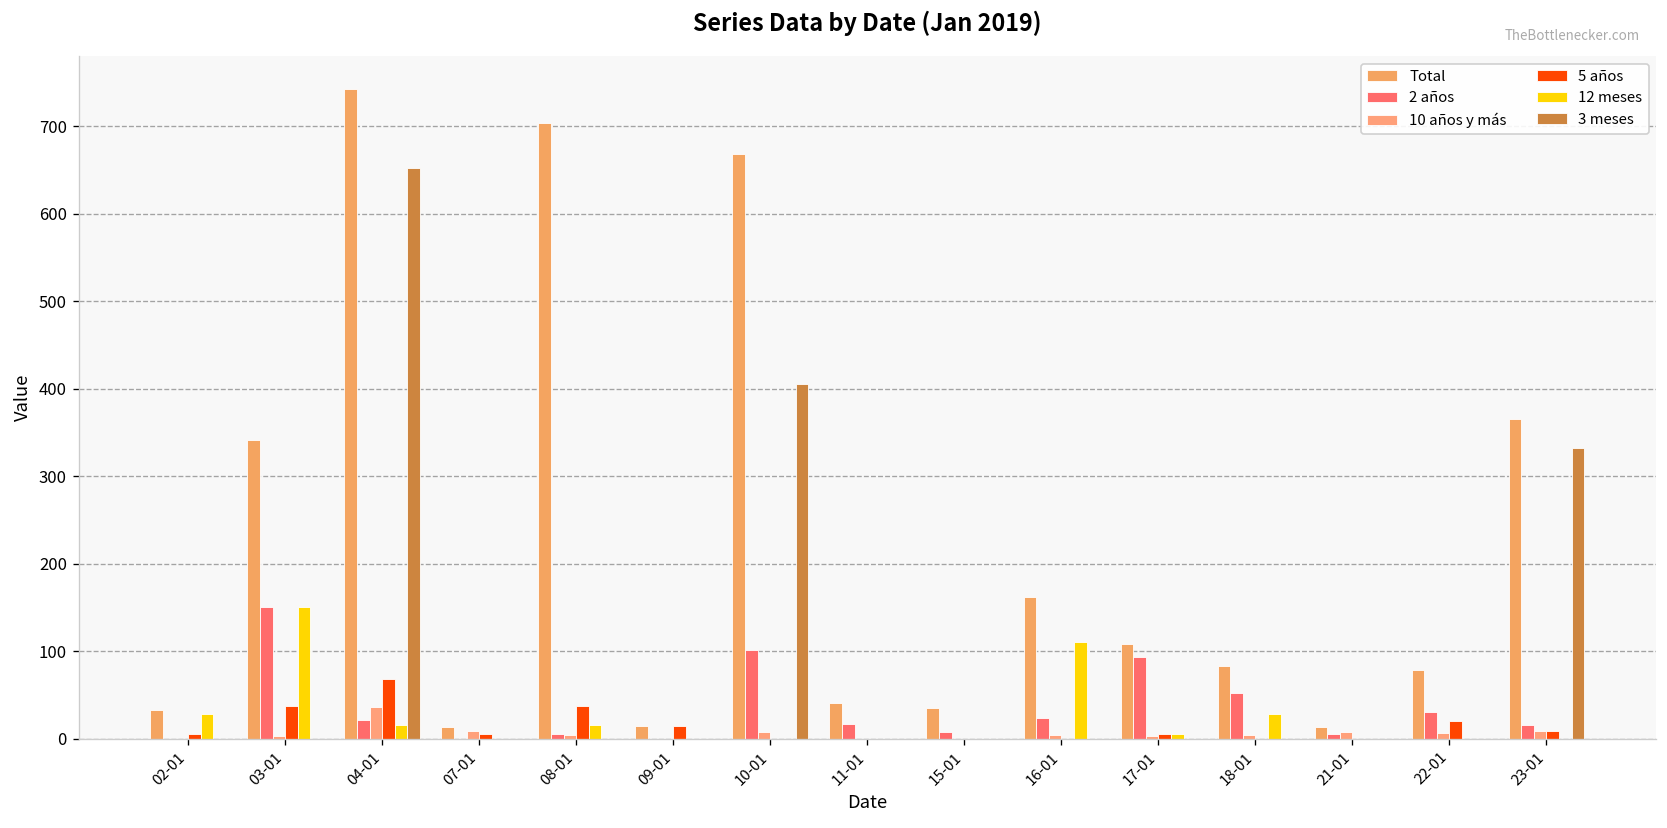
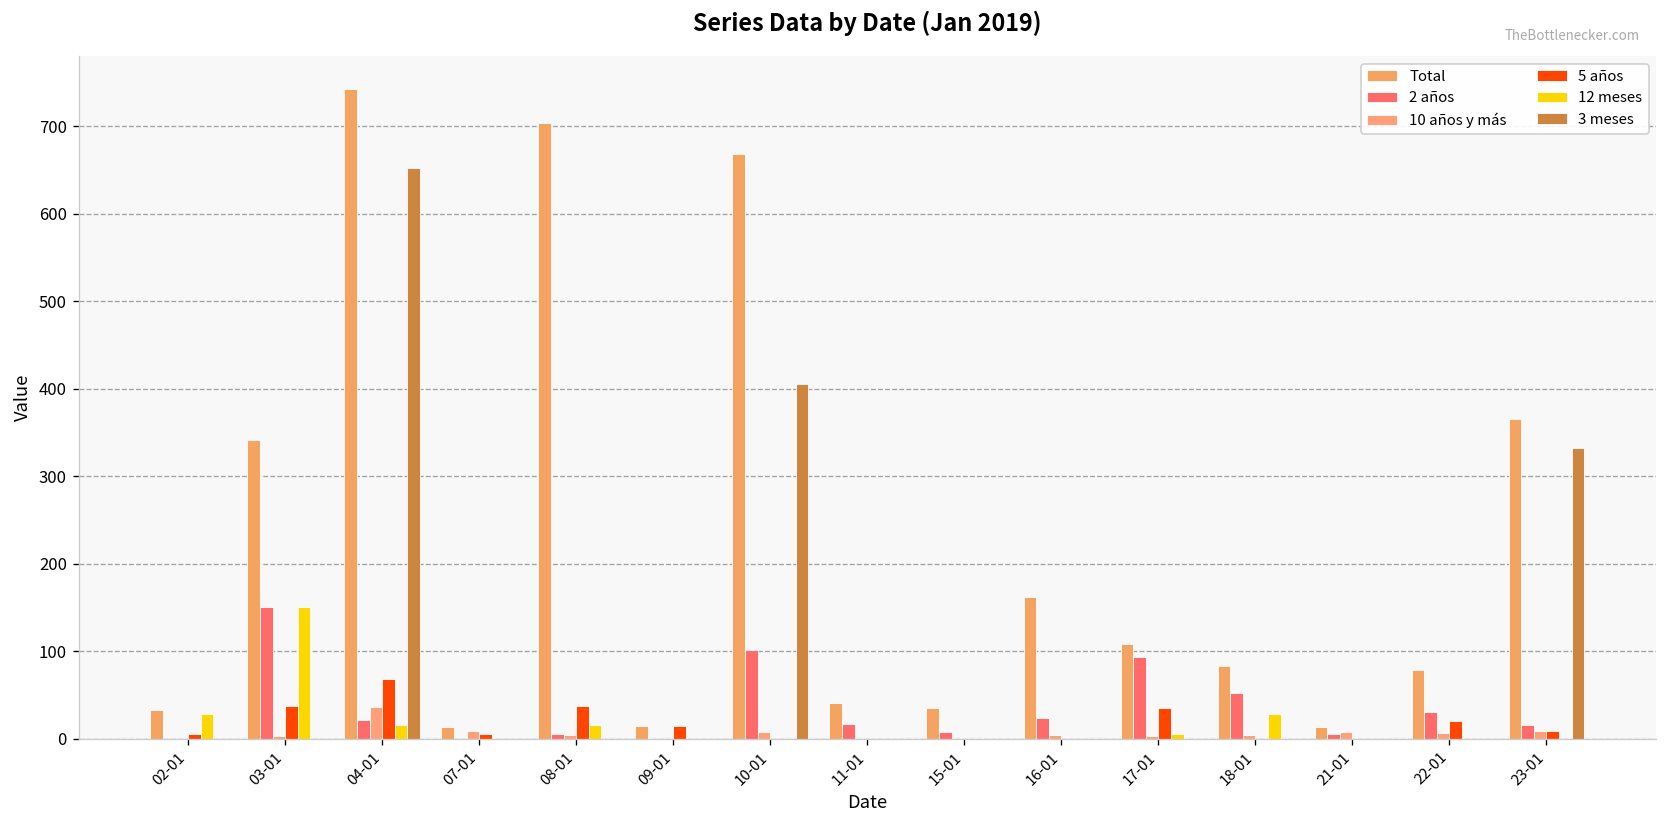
12 meses, 16-01: 110 -> 0
5 años, 17-01: 10 -> 40
